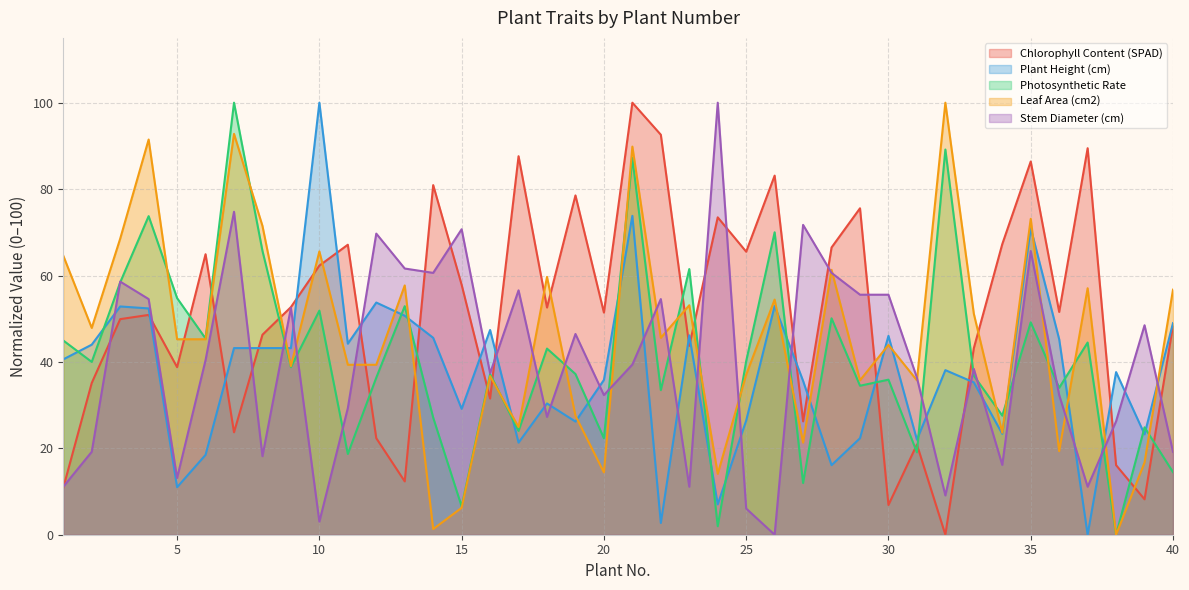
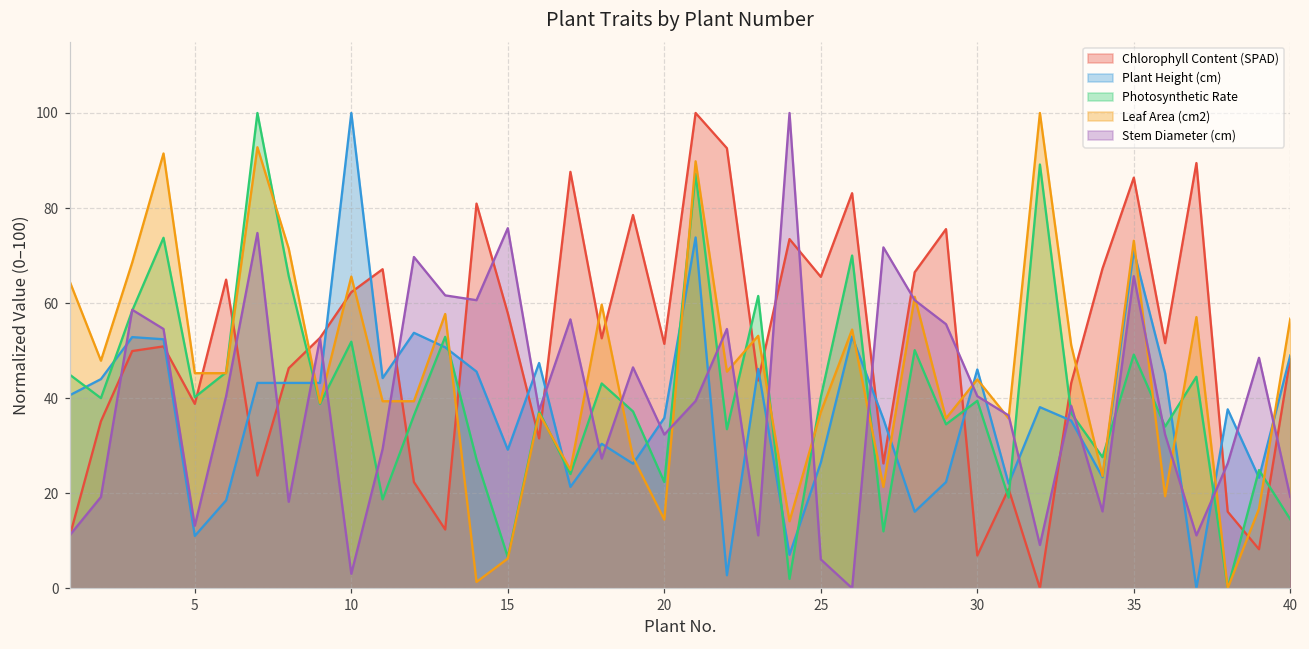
Photosynthetic Rate, 5: 55 -> 40
Stem Diameter (cm), 15: 71 -> 76
Photosynthetic Rate, 30: 36 -> 39
Stem Diameter (cm), 30: 56 -> 40
